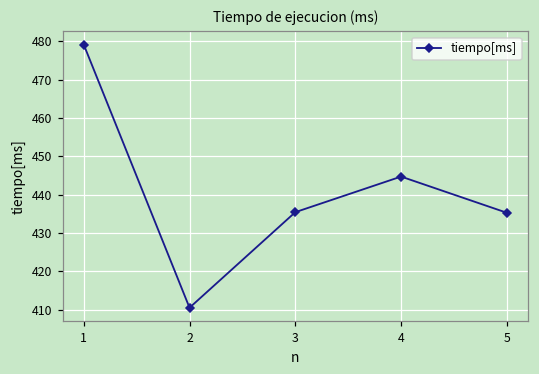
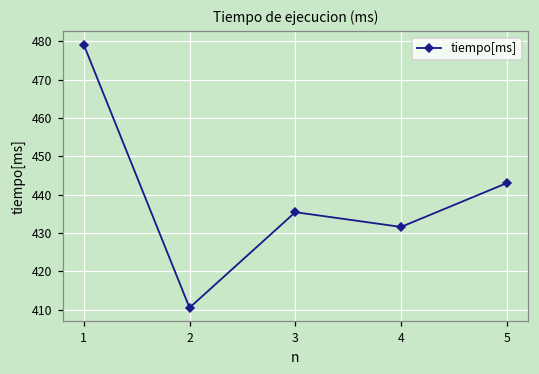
4: 445 -> 432
5: 435 -> 443
